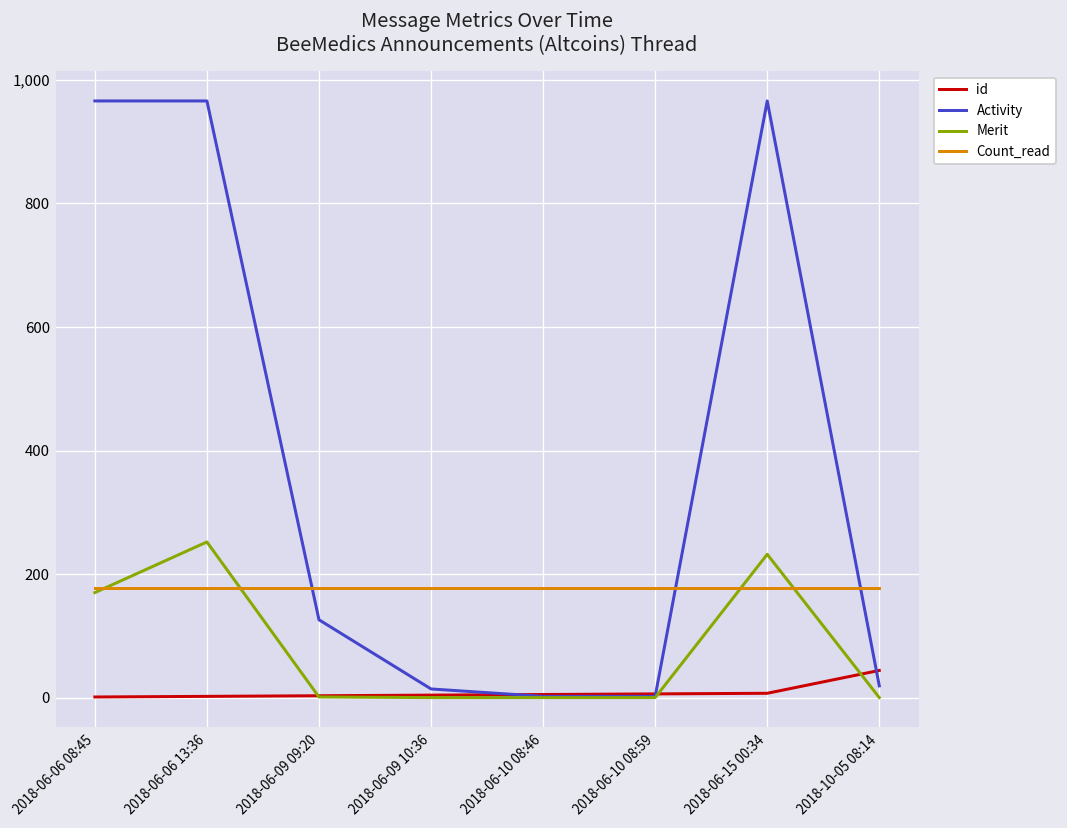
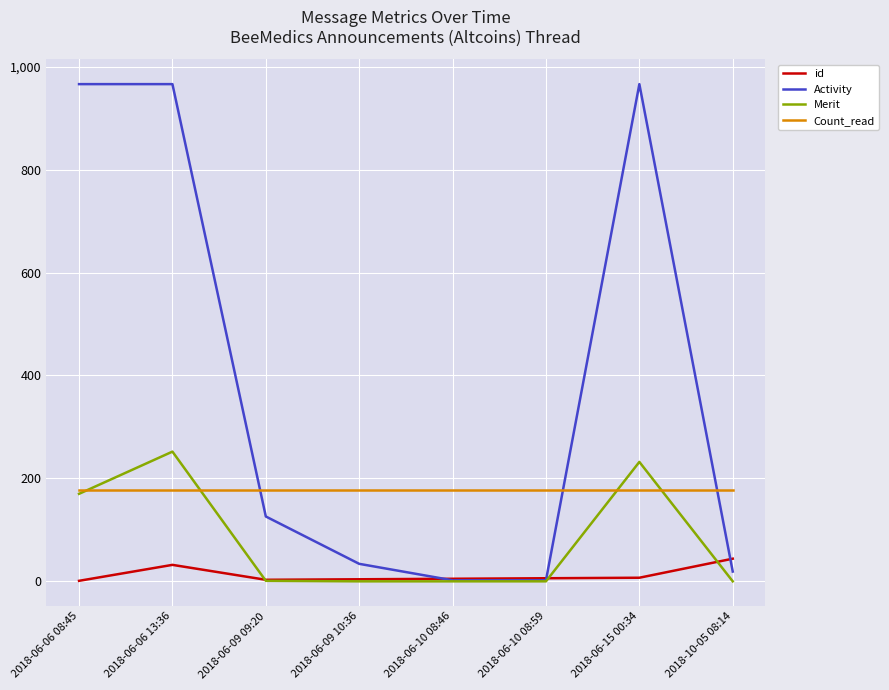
id, 2018-06-06 13:36: 0 -> 30
Activity, 2018-06-09 10:36: 10 -> 30
